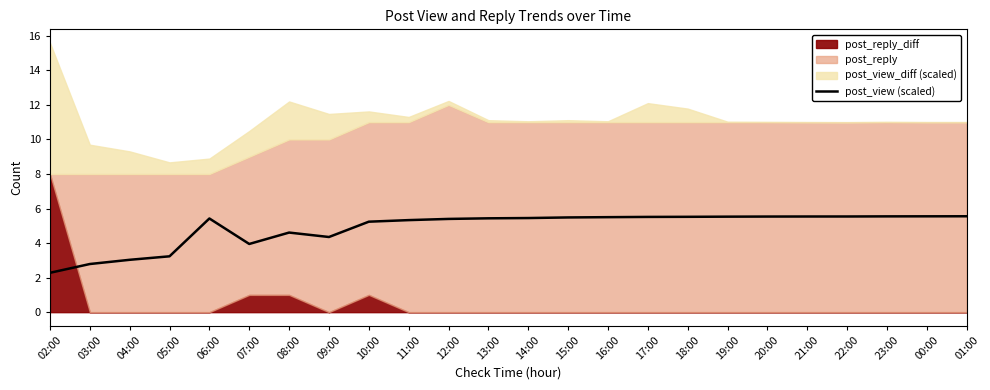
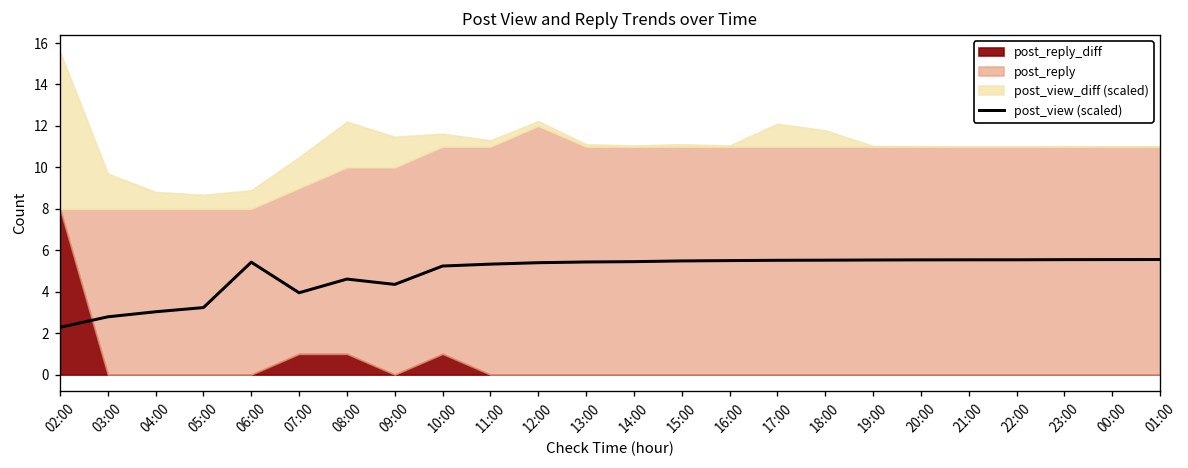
post_view_diff (scaled), 04:00: 1.3 -> 0.8
